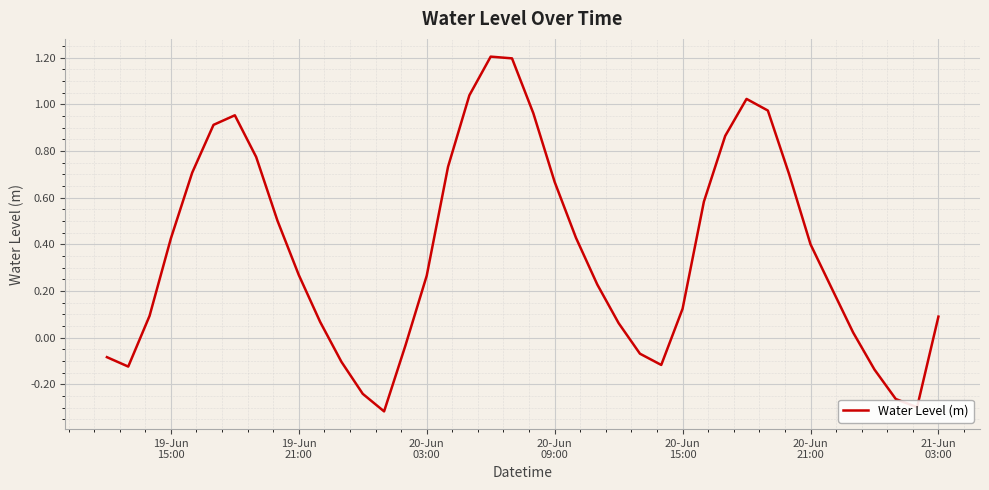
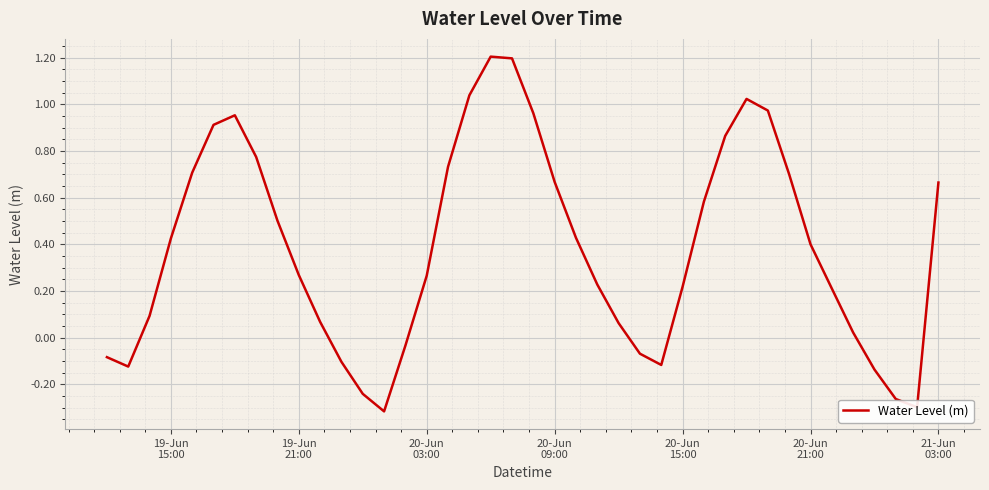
20-Jun 15:00: 0.12 -> 0.22
21-Jun 03:00: 0.09 -> 0.67
